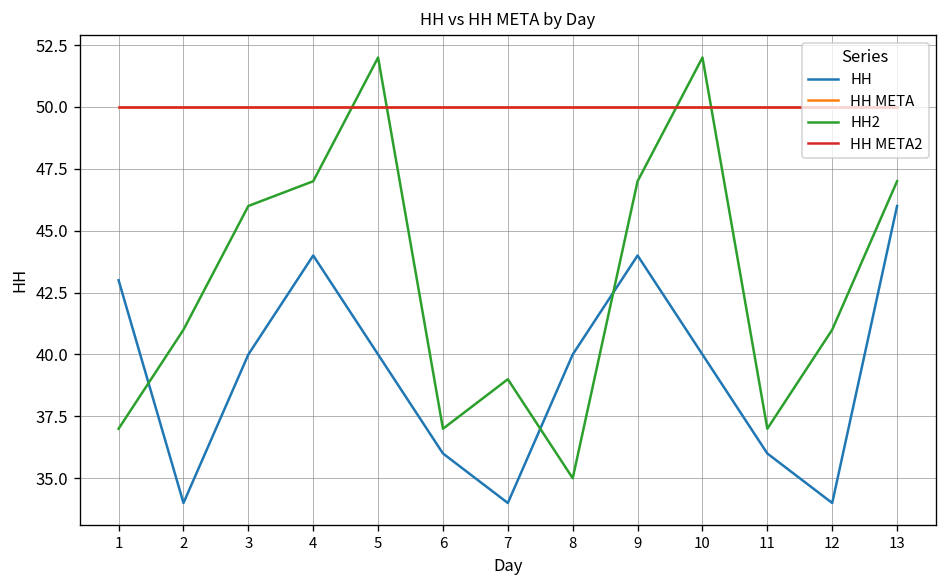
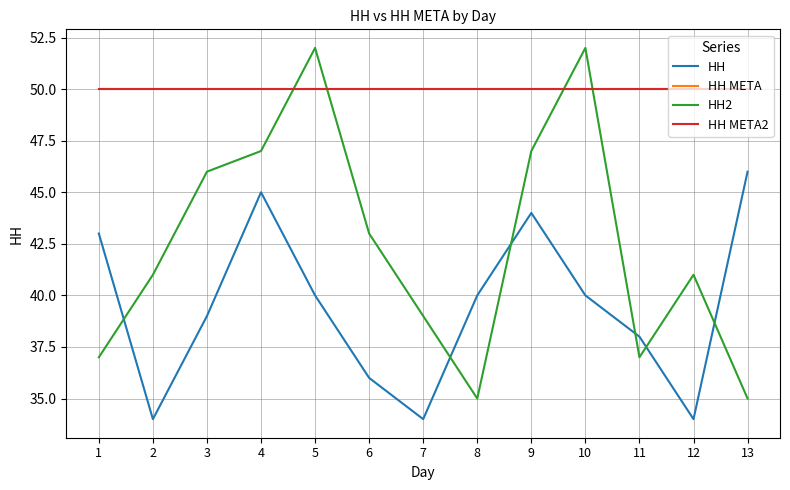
HH, 3: 40 -> 39
HH, 4: 44 -> 45
HH2, 6: 37 -> 43
HH, 11: 36 -> 38
HH2, 13: 47 -> 35
